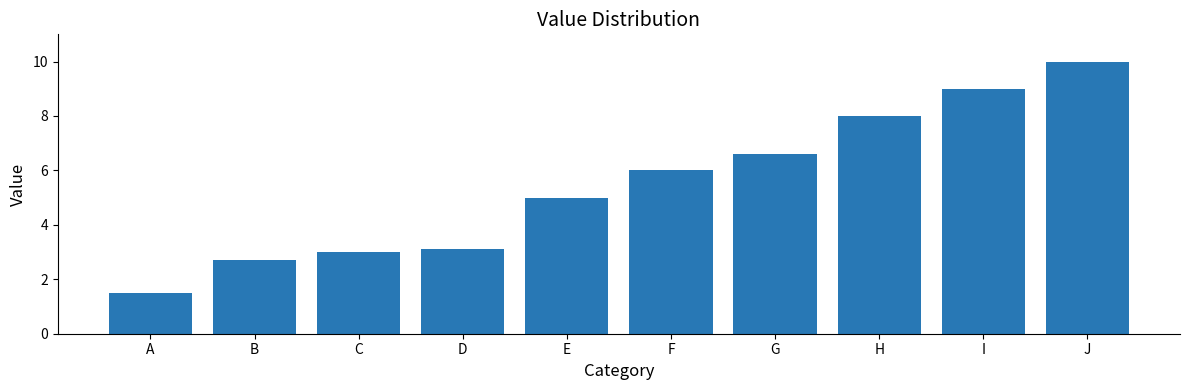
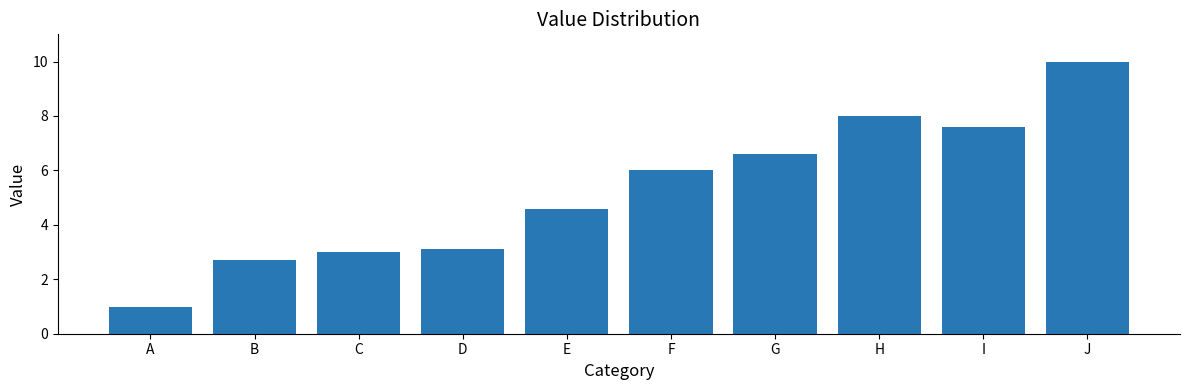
A: 1.5 -> 1.0
E: 5.0 -> 4.6
I: 9.0 -> 7.6
